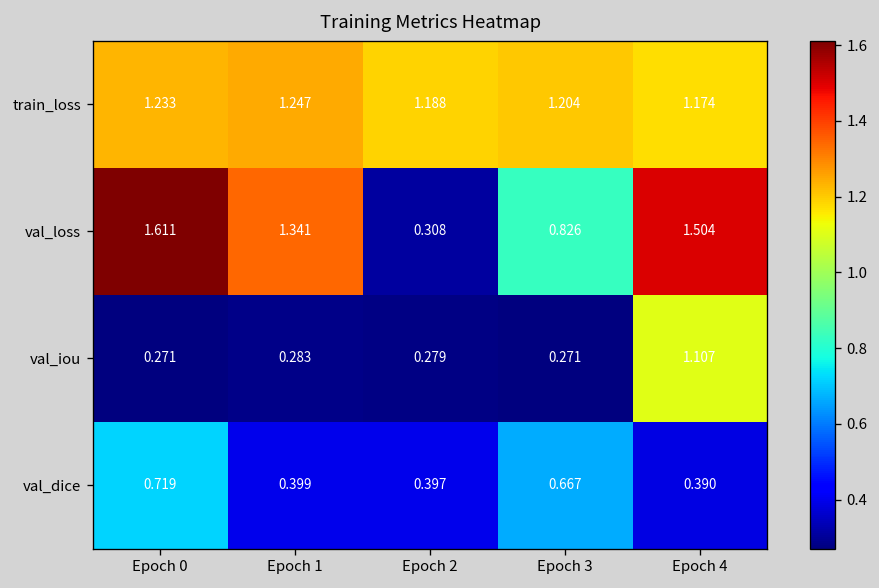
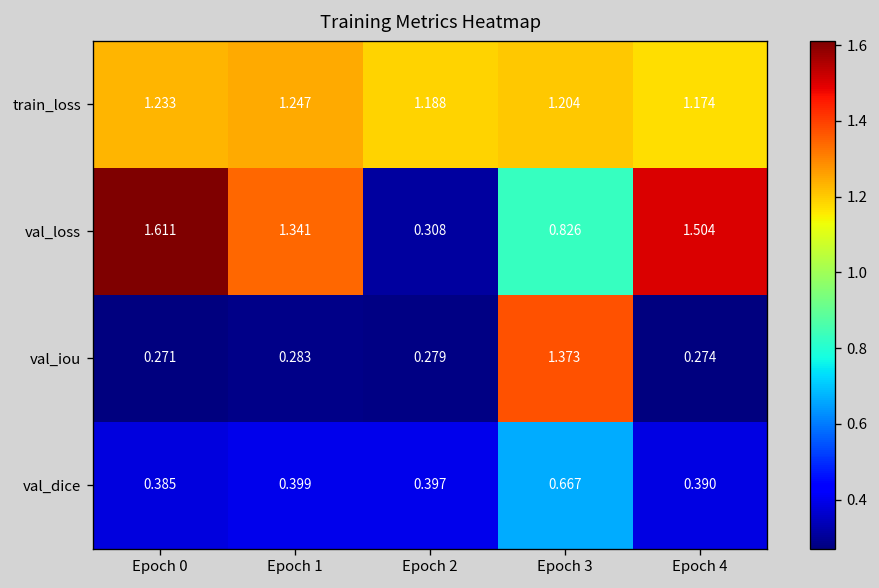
val_iou, Epoch 3: 0.271 -> 1.373
val_iou, Epoch 4: 1.107 -> 0.274
val_dice, Epoch 0: 0.719 -> 0.385
